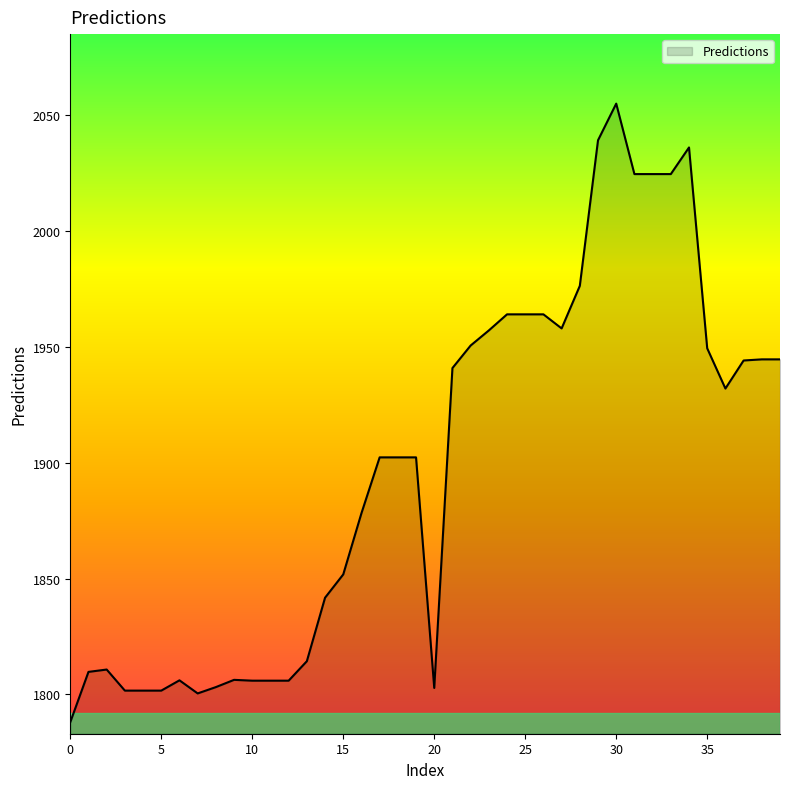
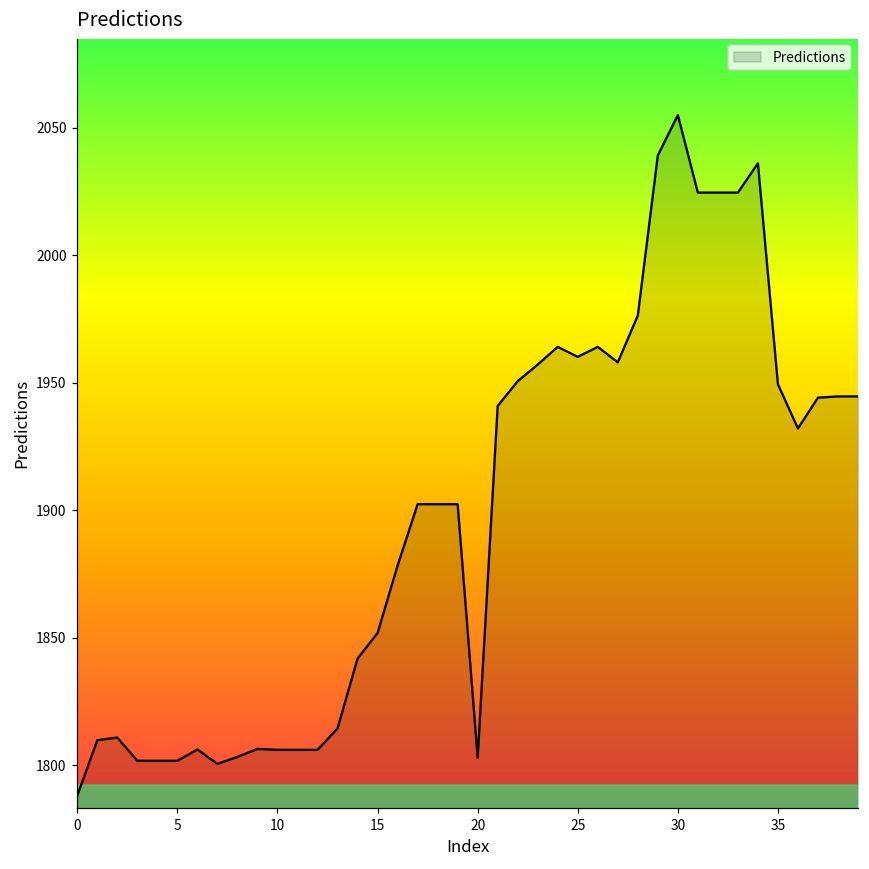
25: 1964 -> 1960
